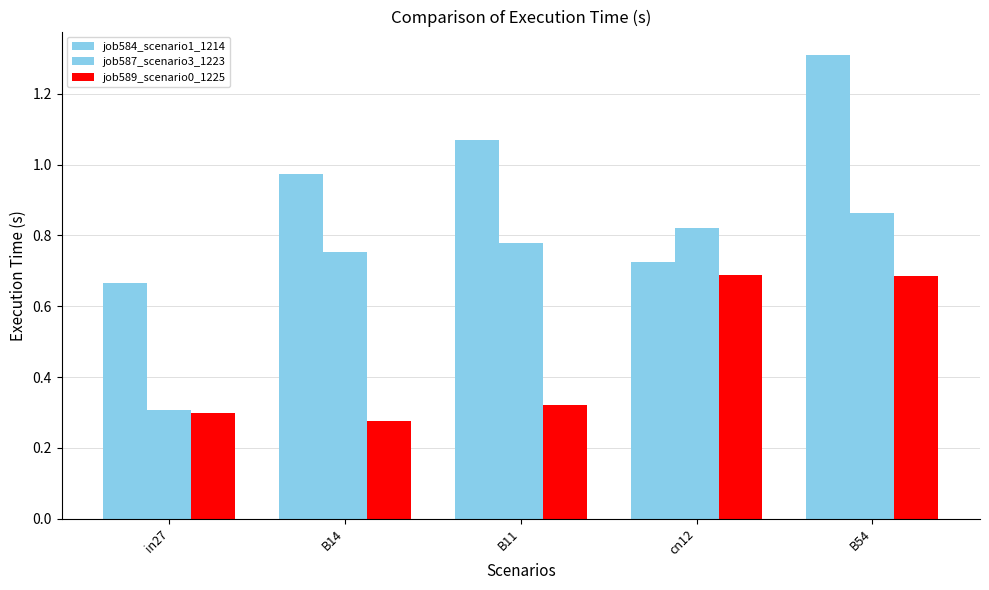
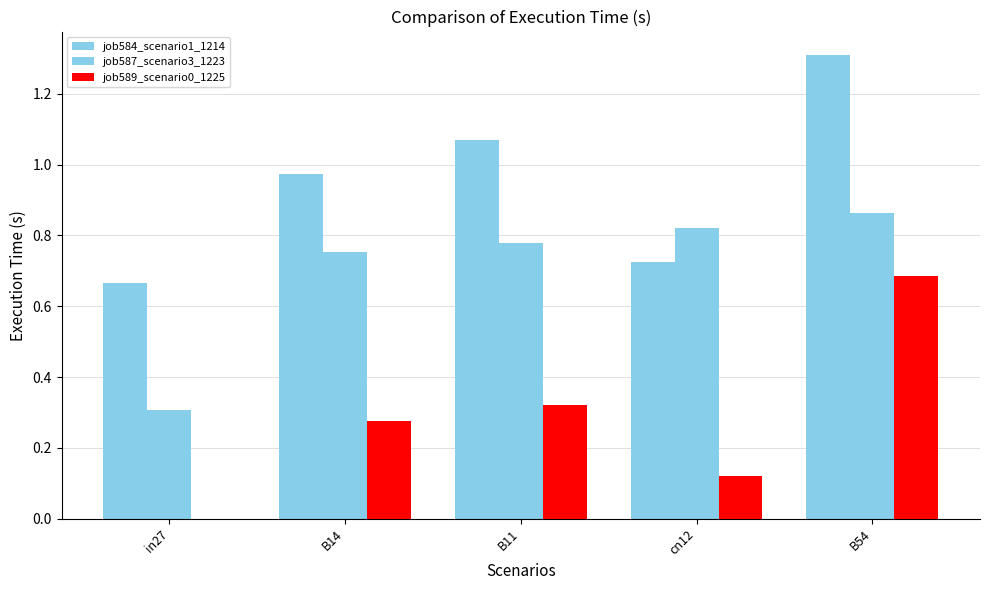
job589_scenario0_1225, in27: 0.3 -> 0.0
job589_scenario0_1225, cn12: 0.69 -> 0.12
